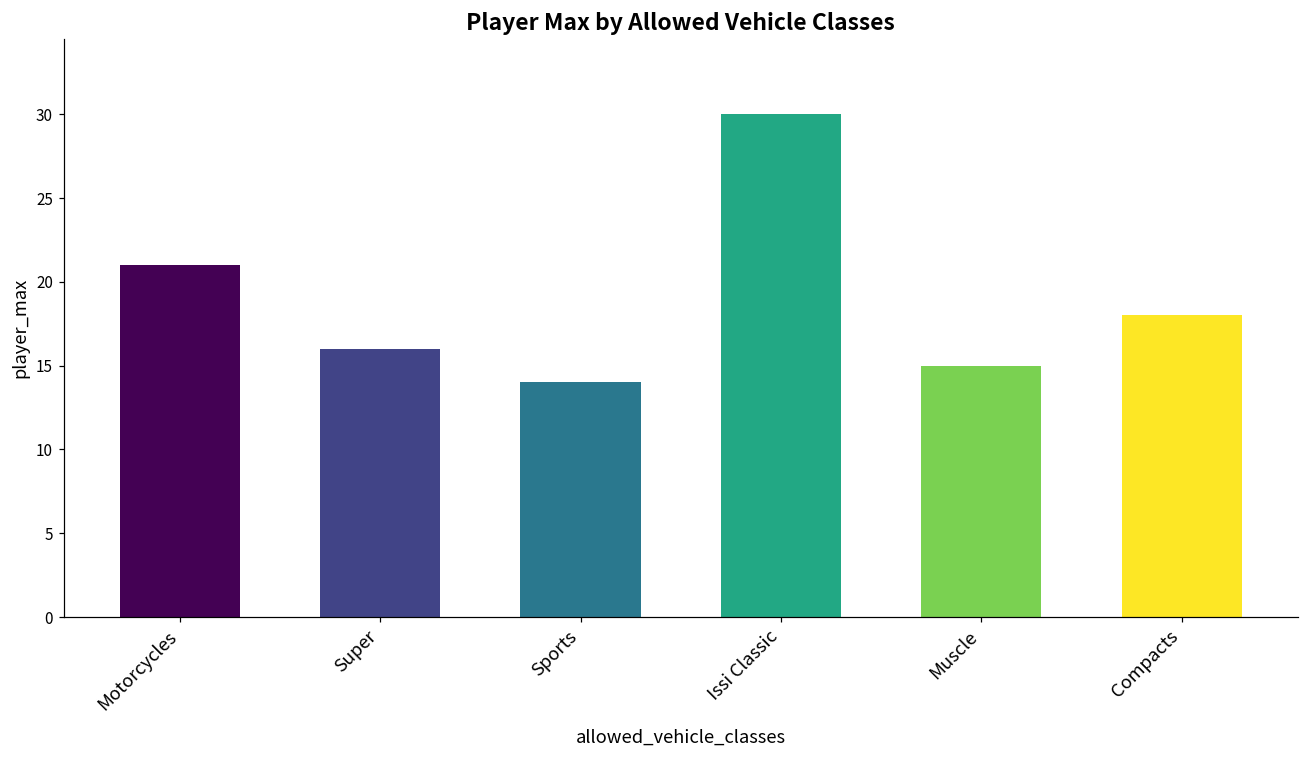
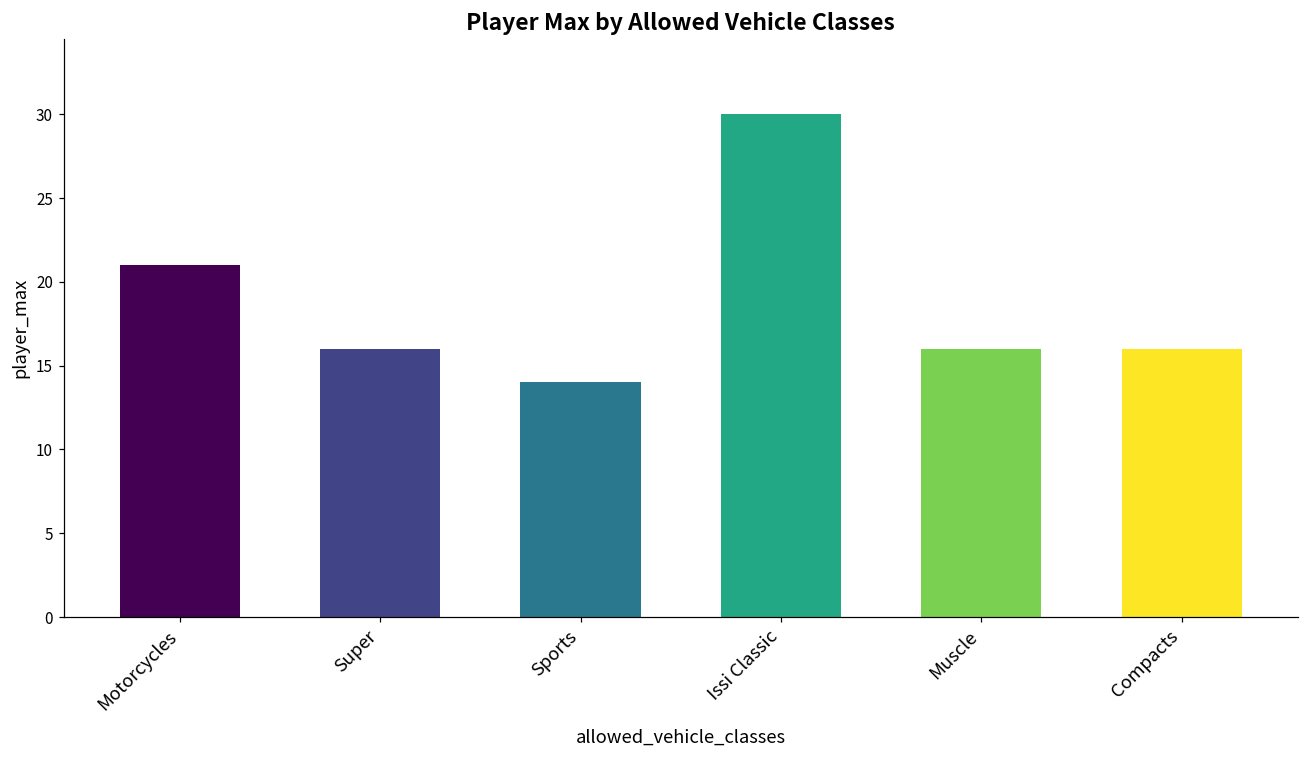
Muscle: 15 -> 16
Compacts: 18 -> 16
